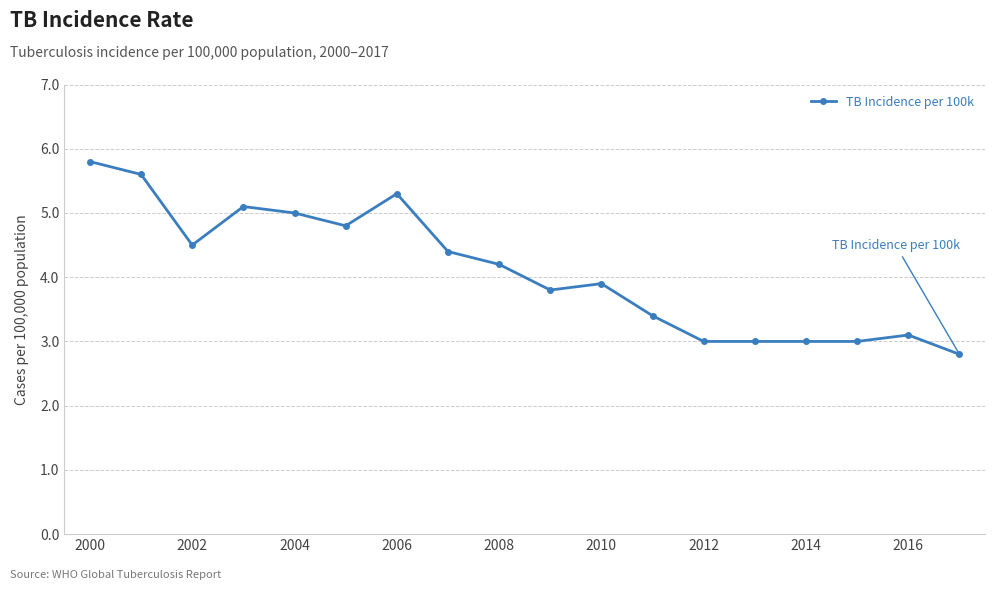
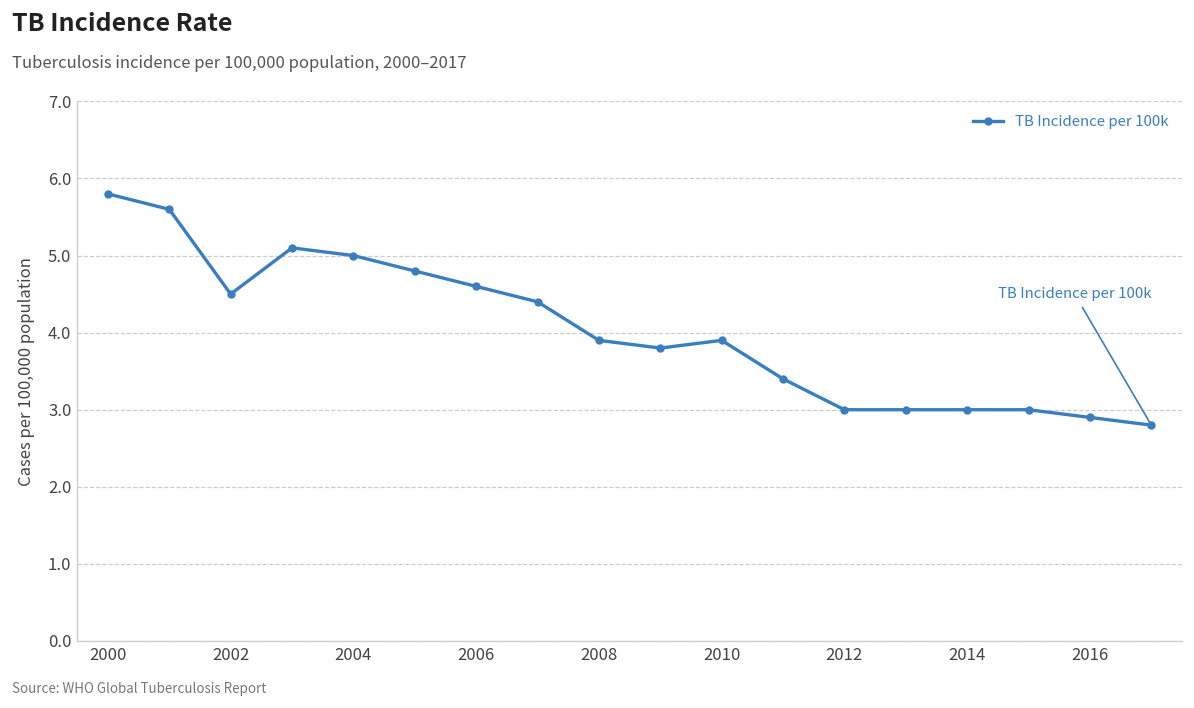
2006: 5.3 -> 4.6
2008: 4.2 -> 3.9
2016: 3.1 -> 2.9
